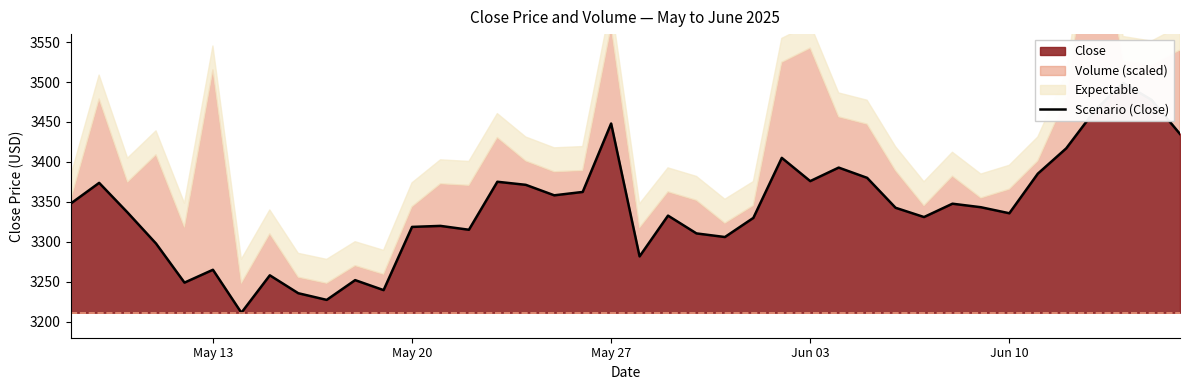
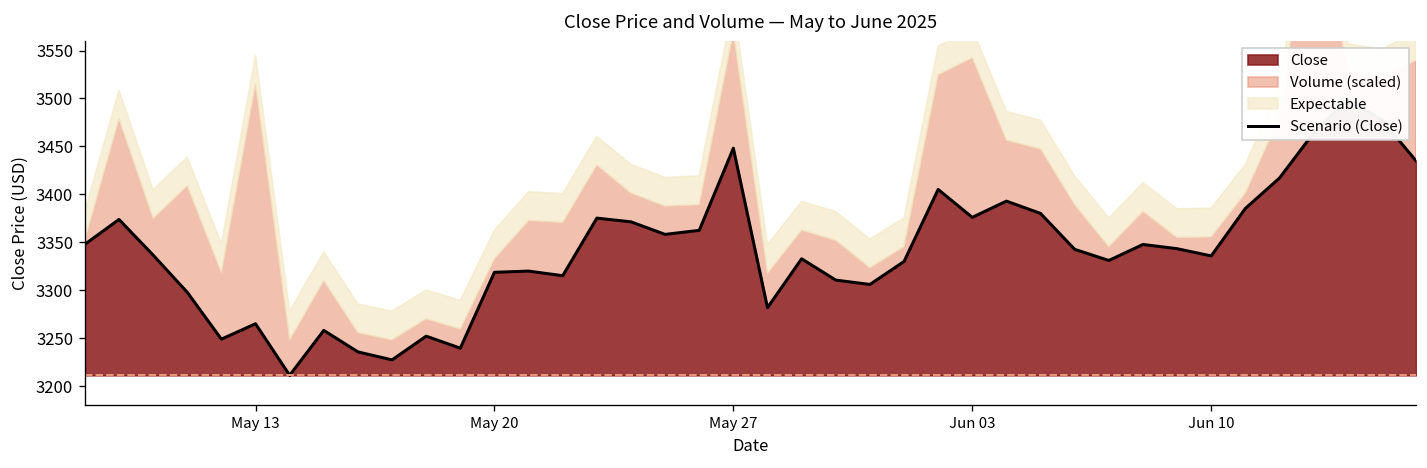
Volume (scaled), May 20: 30 -> 10
Volume (scaled), Jun 10: 30 -> 20
